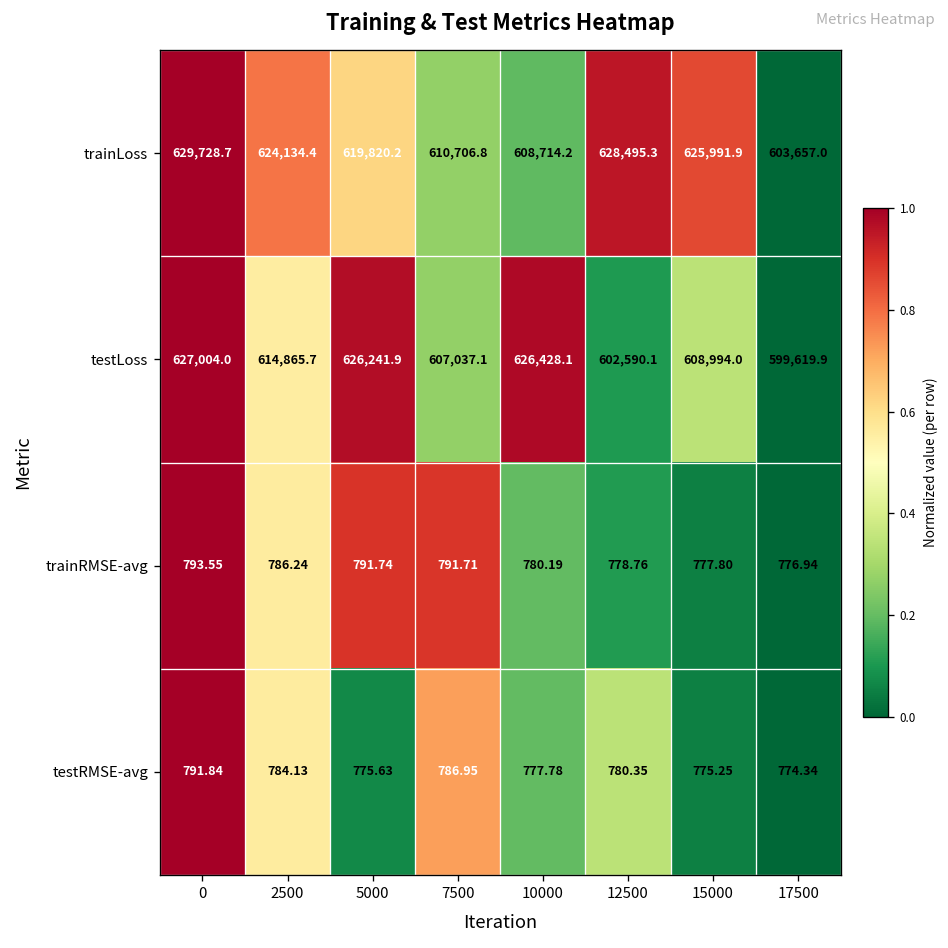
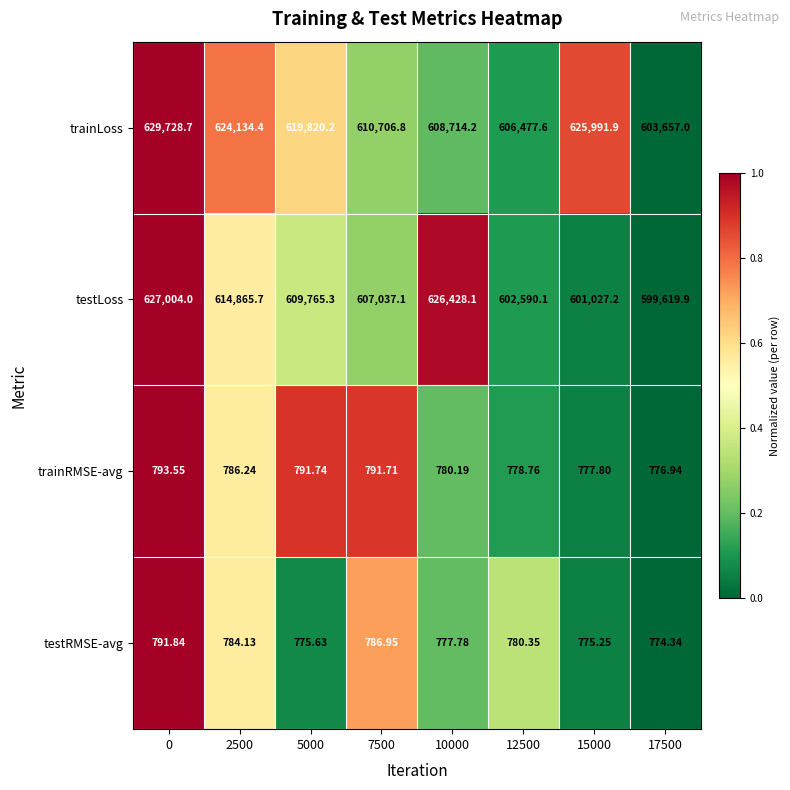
trainLoss, 12500: 628,495.3 -> 606,477.6
testLoss, 5000: 626,241.9 -> 609,765.3
testLoss, 15000: 608,994.0 -> 601,027.2
